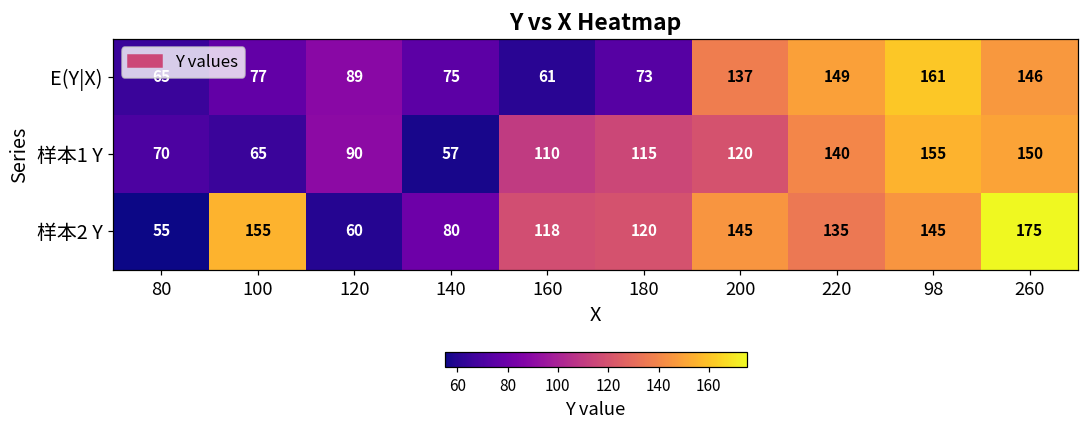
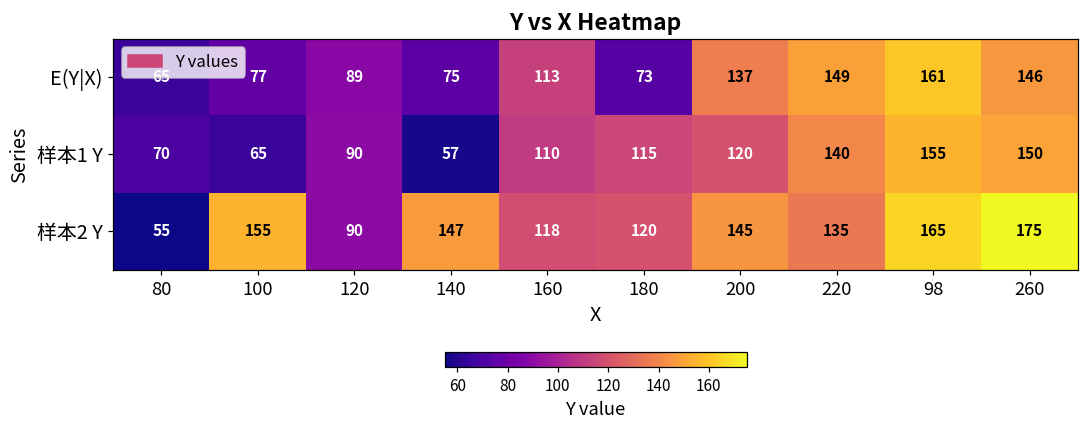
E(Y|X), 160: 61 -> 113
样本2 Y, 120: 60 -> 90
样本2 Y, 140: 80 -> 147
样本2 Y, 98: 145 -> 165
